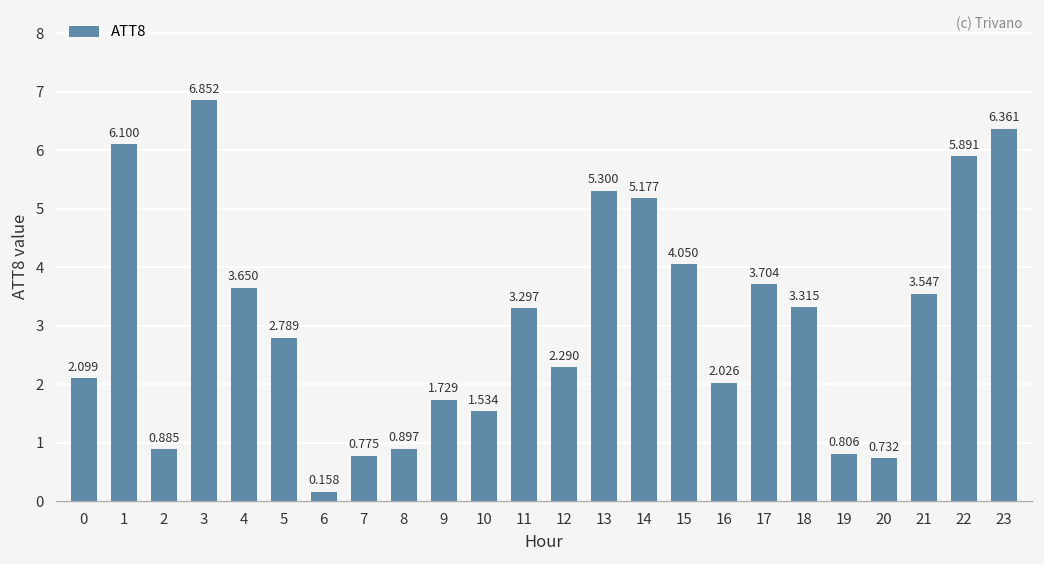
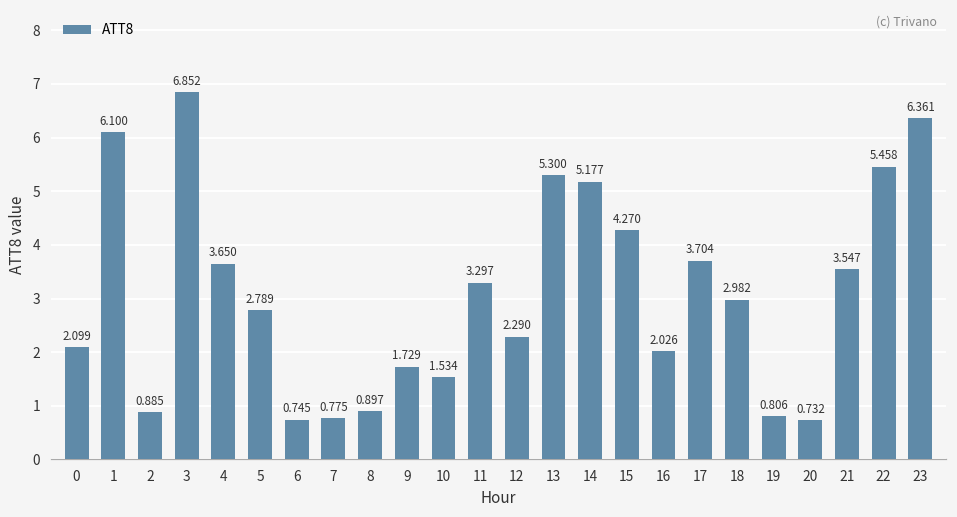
6: 0.158 -> 0.745
15: 4.050 -> 4.270
18: 3.315 -> 2.982
22: 5.891 -> 5.458
